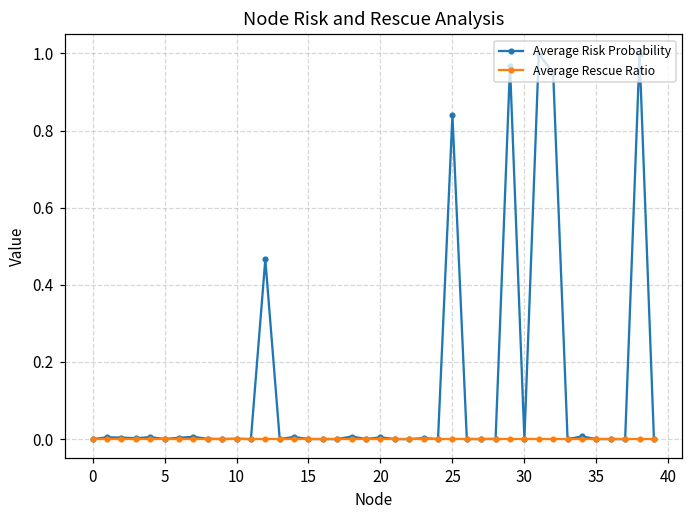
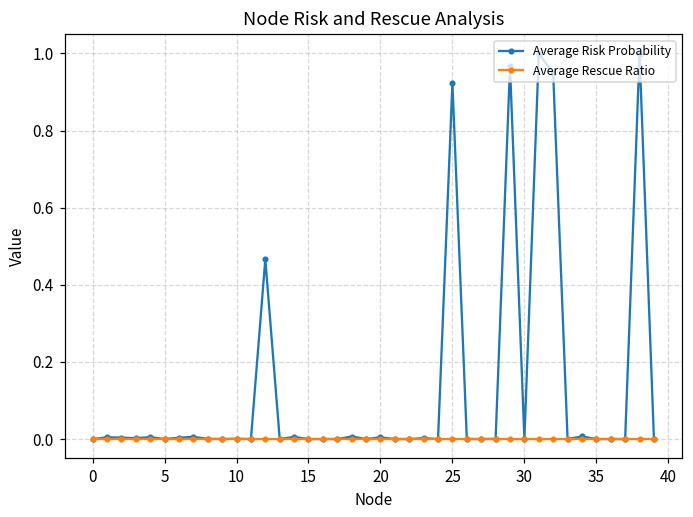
Average Risk Probability, 25: 0.84 -> 0.92
